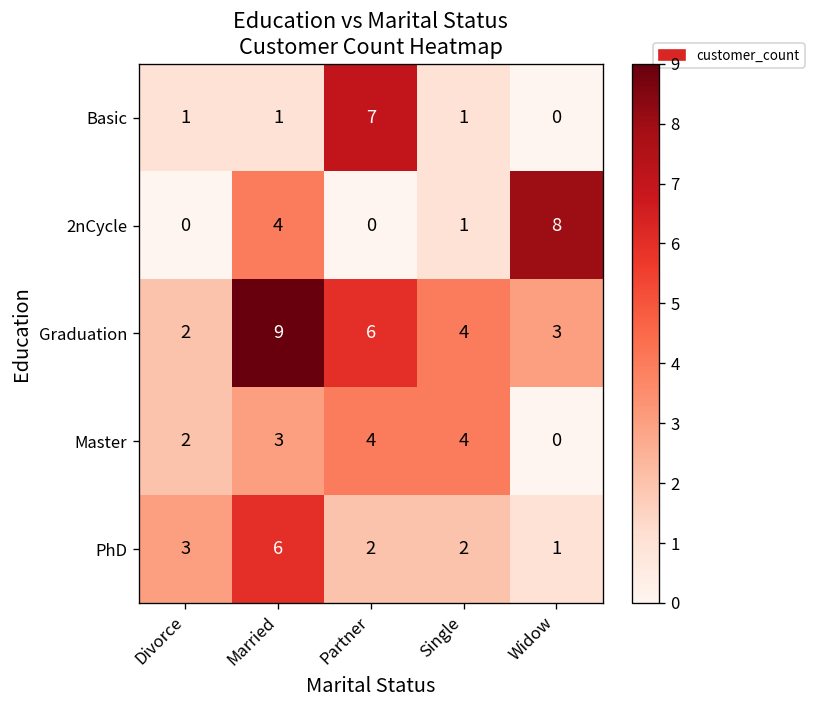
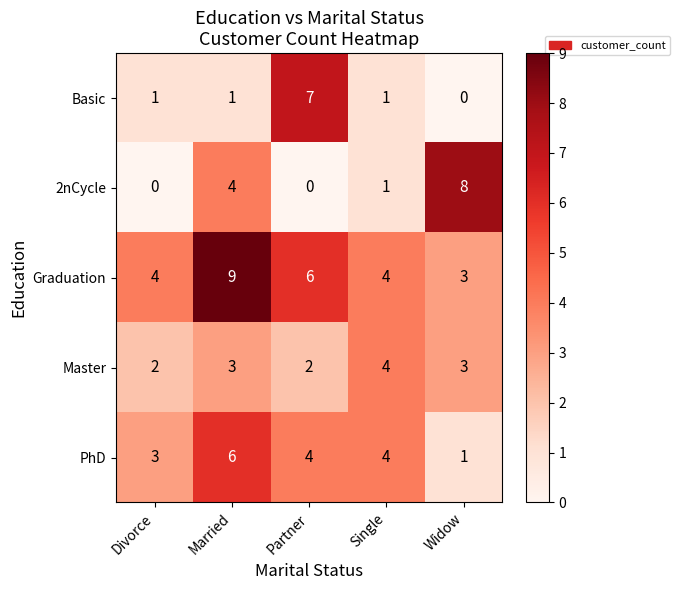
Graduation, Divorce: 2 -> 4
Master, Partner: 4 -> 2
Master, Widow: 0 -> 3
PhD, Partner: 2 -> 4
PhD, Single: 2 -> 4
